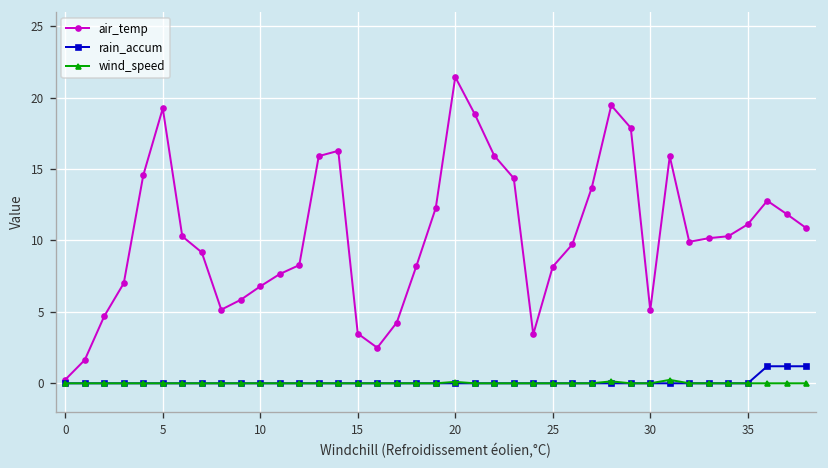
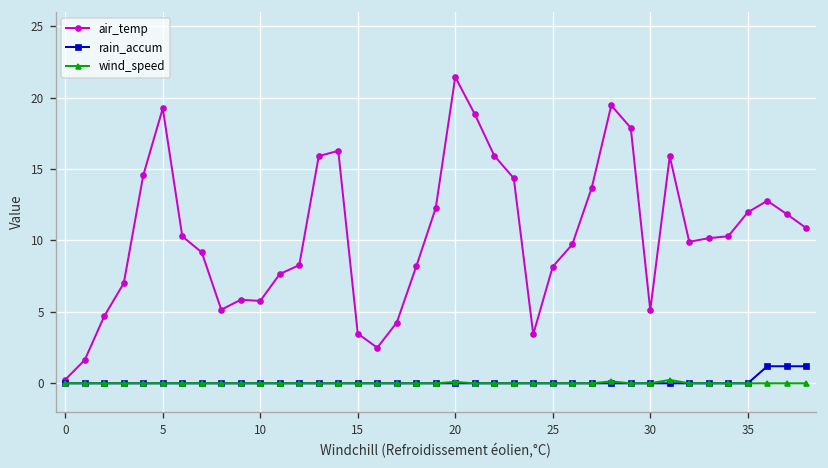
air_temp, 10: 6.8 -> 5.8
air_temp, 35: 11.1 -> 12.0
